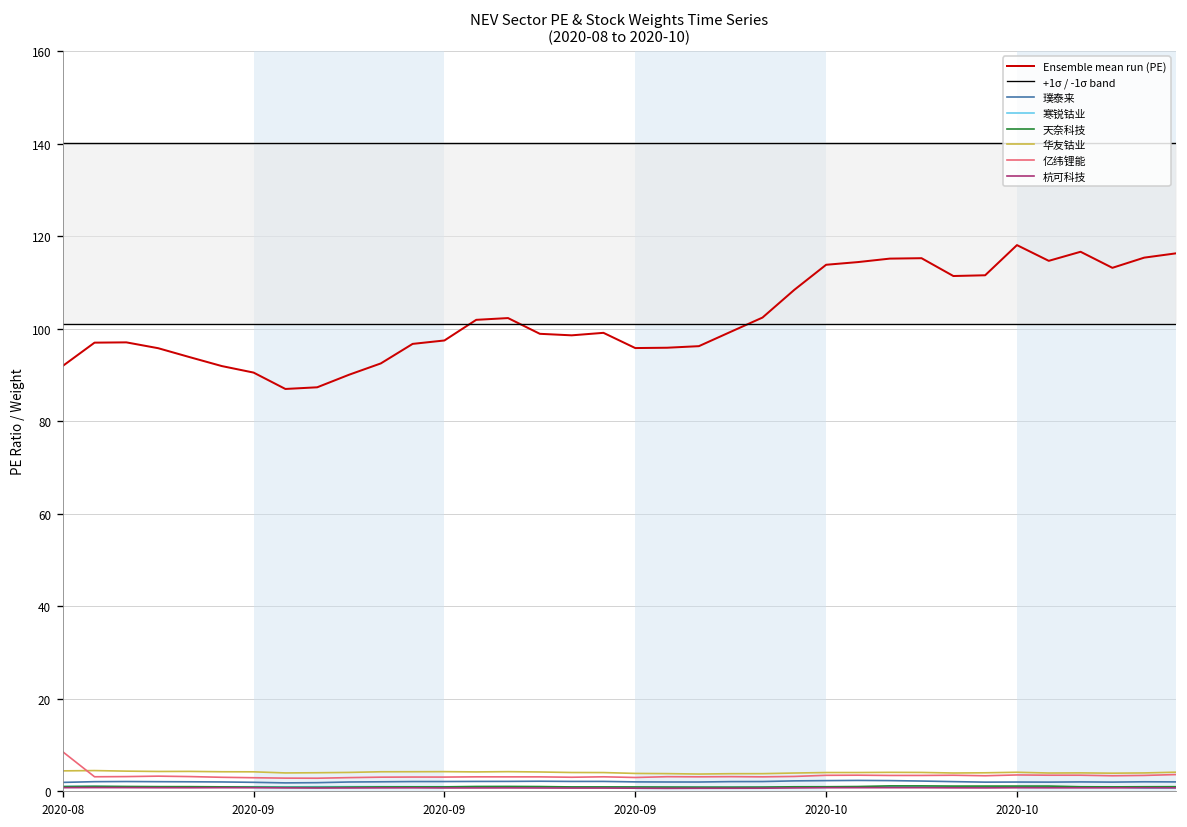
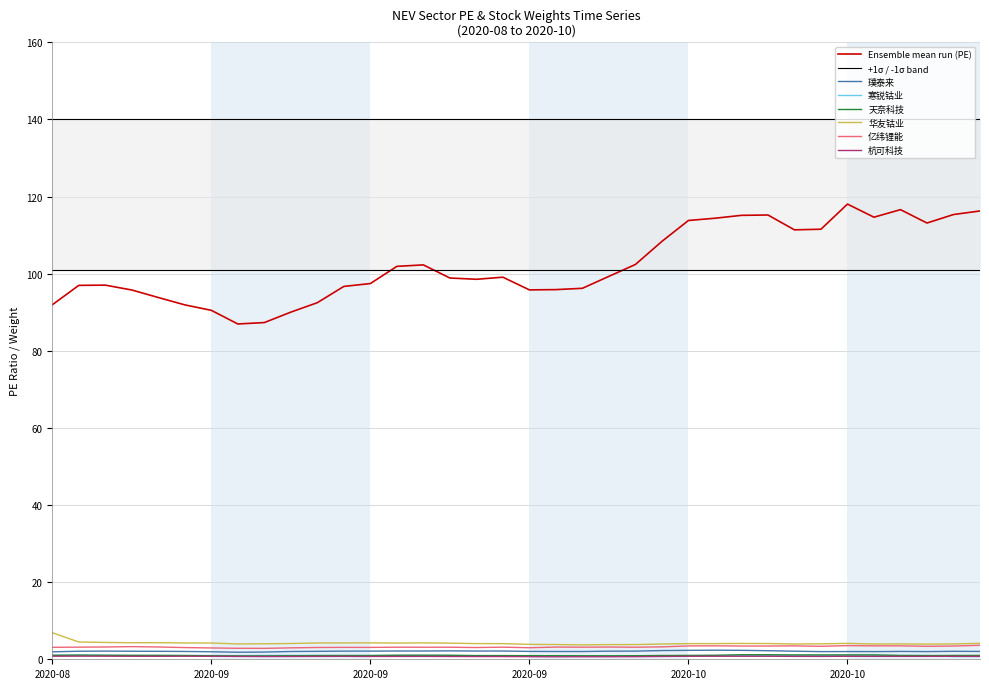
华友钴业, 2020-08: 4 -> 7
亿纬锂能, 2020-08: 9 -> 3
